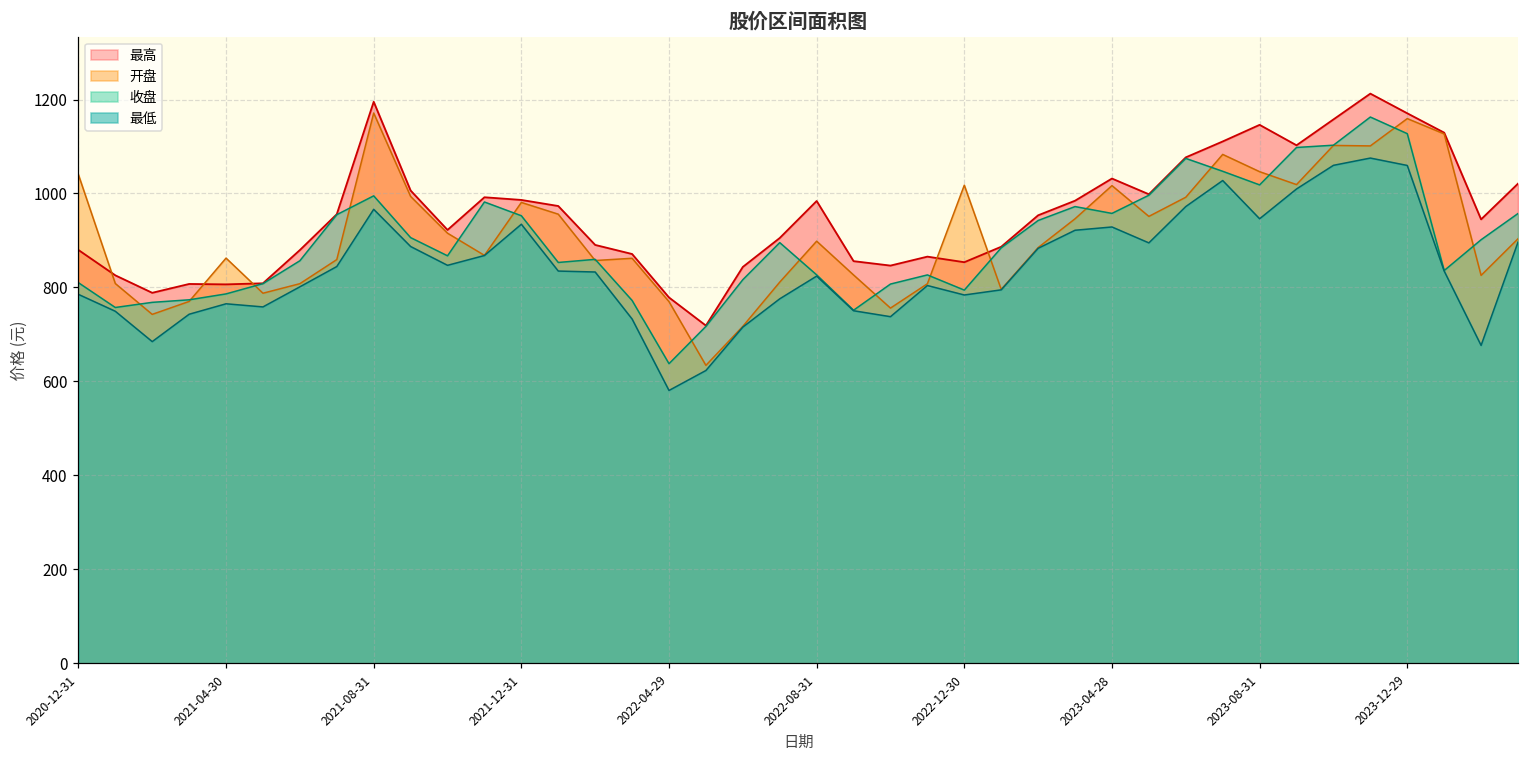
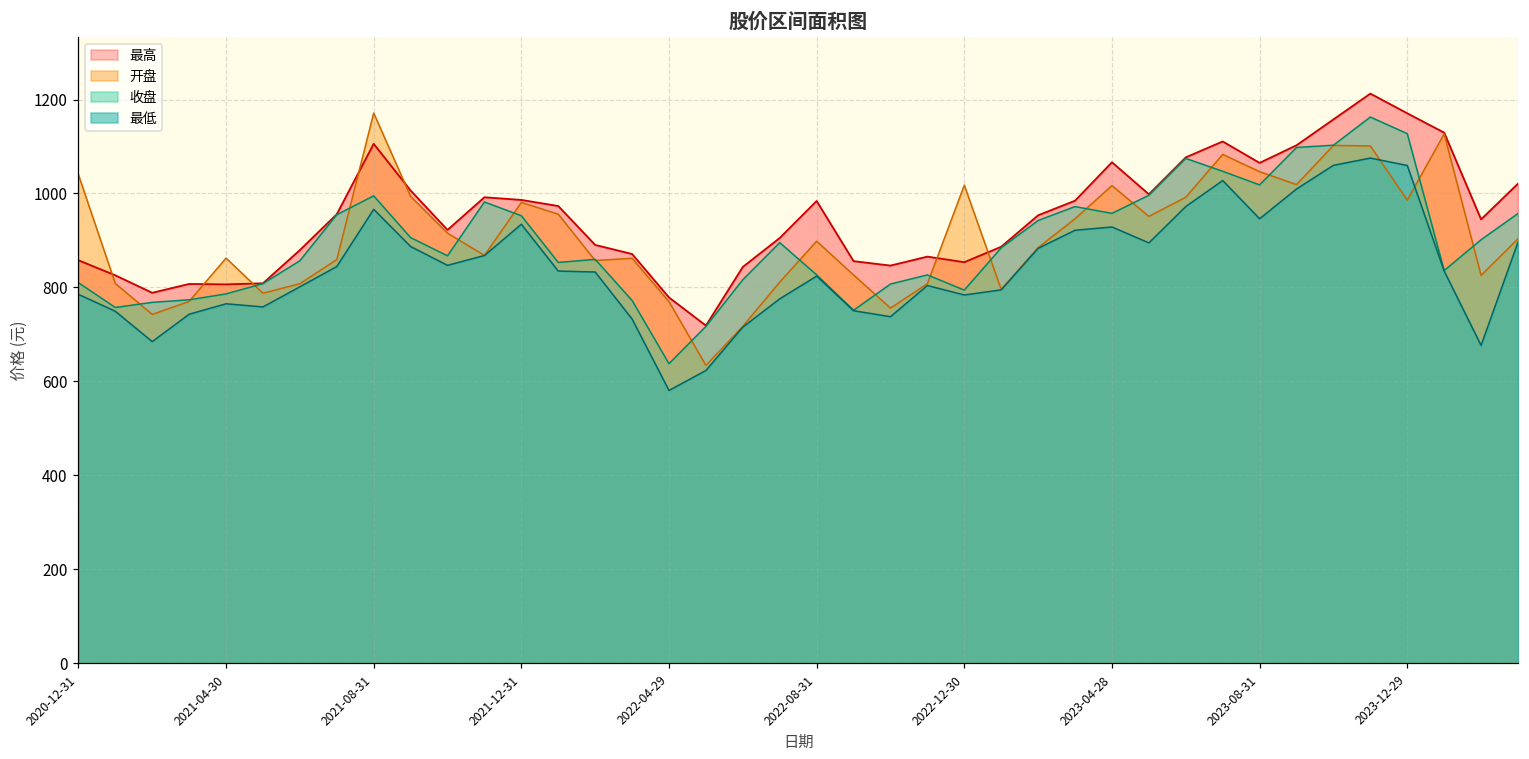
最高, 2020-12-31: 880 -> 860
最高, 2021-08-31: 1200 -> 1110
最高, 2023-04-28: 1030 -> 1070
最高, 2023-08-31: 1150 -> 1070
开盘, 2023-12-29: 1160 -> 990
